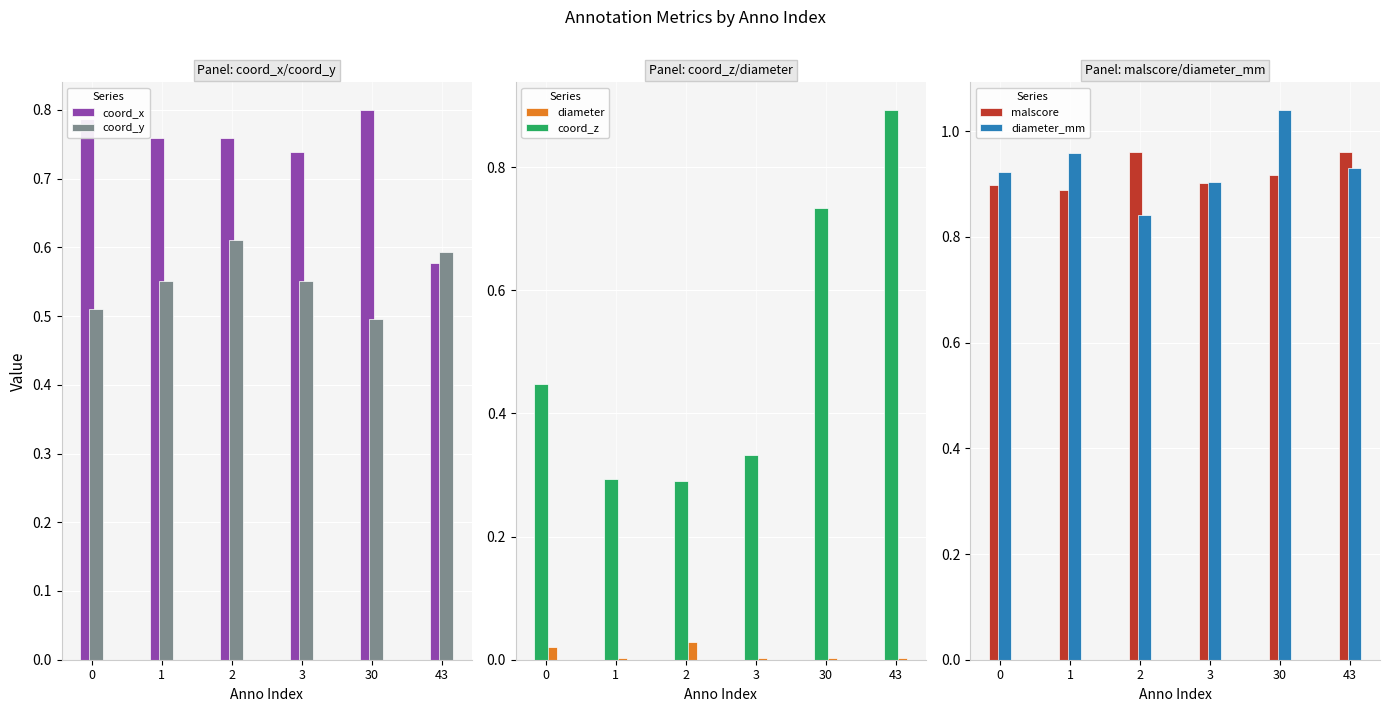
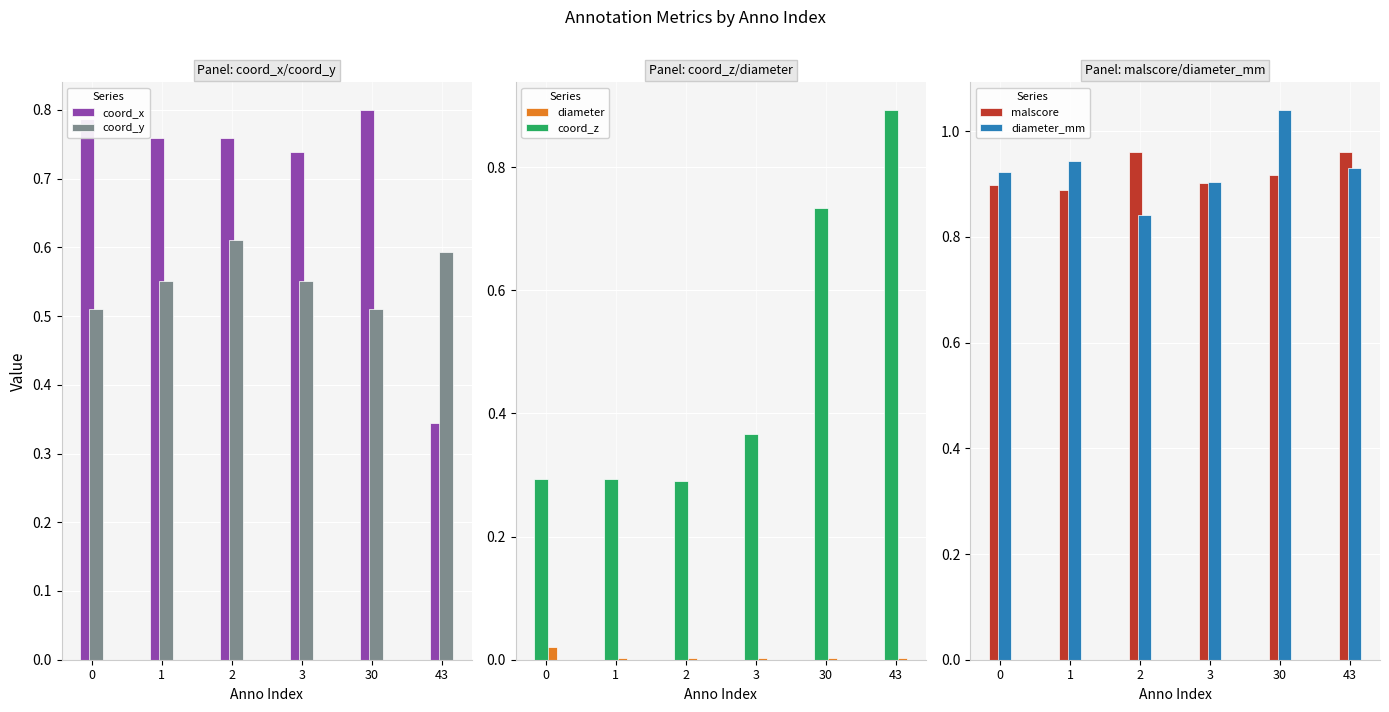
Panel: coord_x/coord_y, coord_y, 30: 0.50 -> 0.51
Panel: coord_x/coord_y, coord_x, 43: 0.58 -> 0.34
Panel: coord_z/diameter, coord_z, 0: 0.45 -> 0.29
Panel: coord_z/diameter, diameter, 2: 0.03 -> 0.00
Panel: coord_z/diameter, coord_z, 3: 0.33 -> 0.37
Panel: malscore/diameter_mm, diameter_mm, 1: 0.96 -> 0.94
